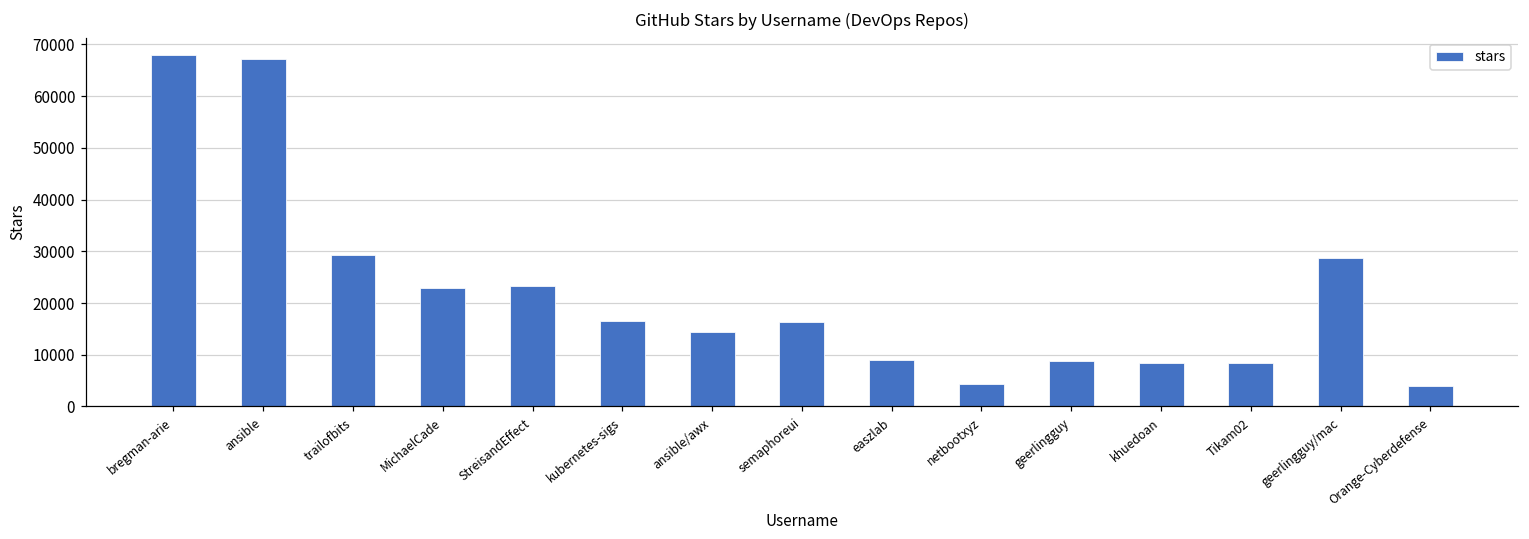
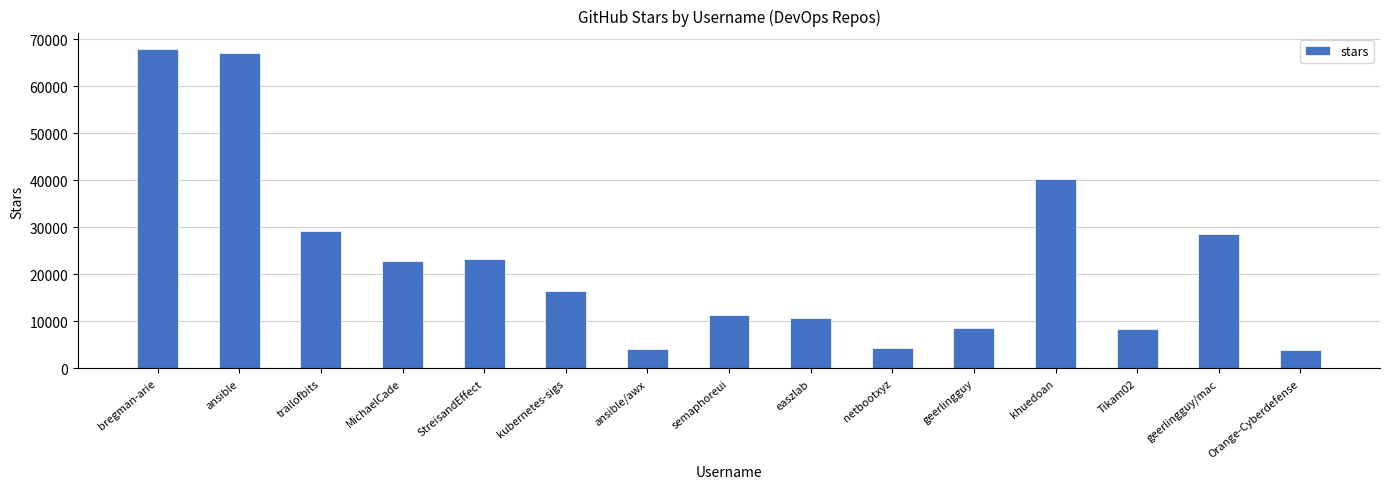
ansible/awx: 14000 -> 4000
semaphoreui: 16000 -> 11000
easzlab: 9000 -> 11000
khuedoan: 8000 -> 40000
